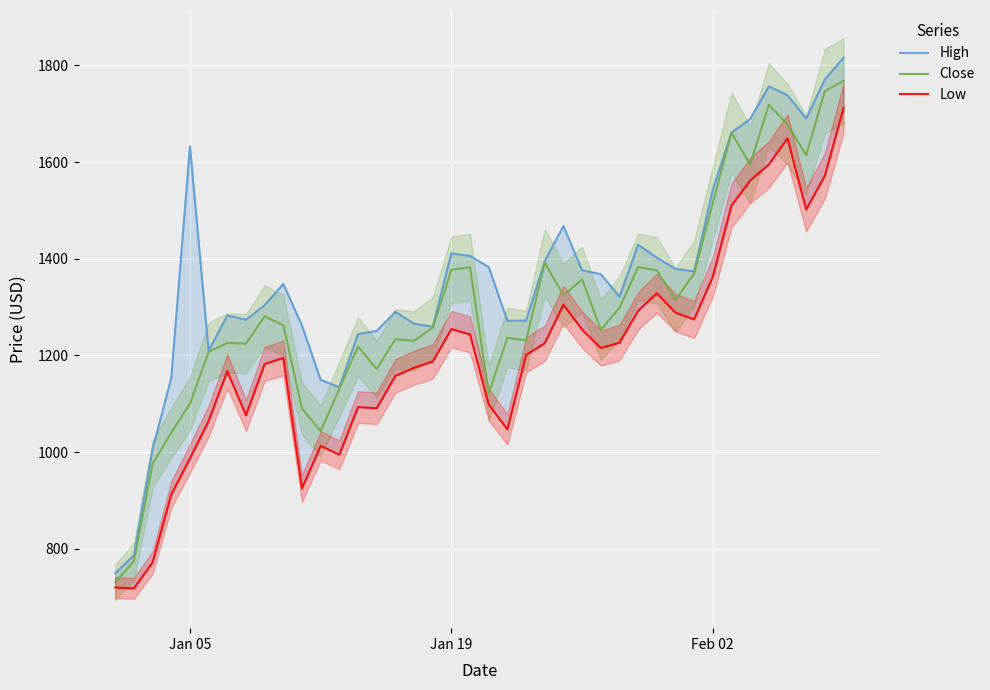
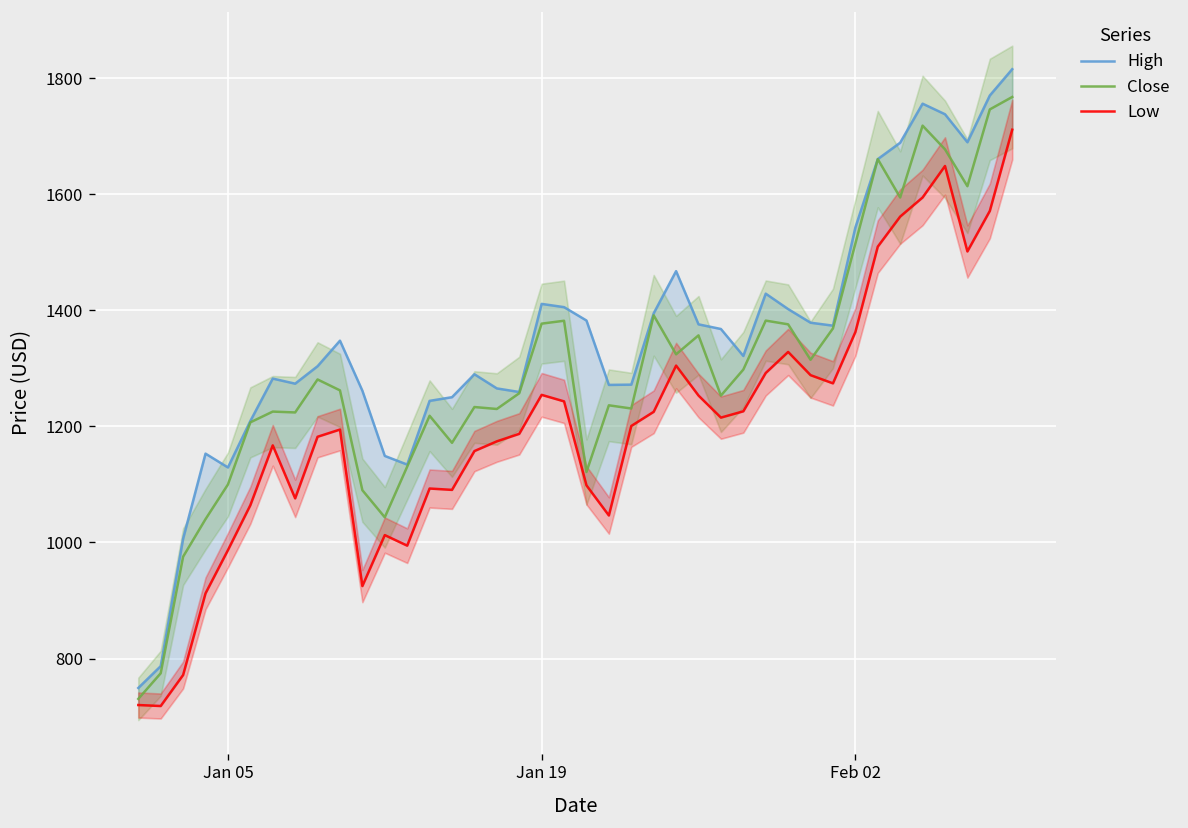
High, Jan 05: 1630 -> 1130
